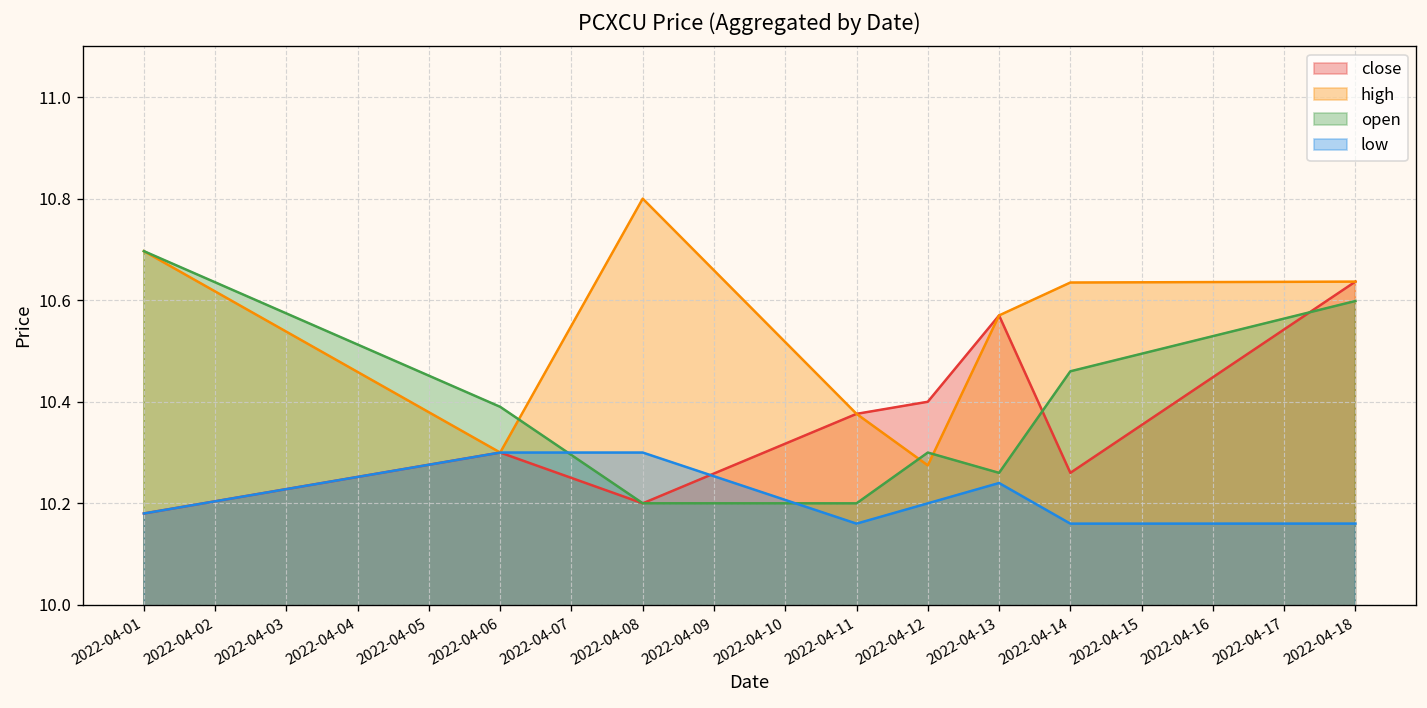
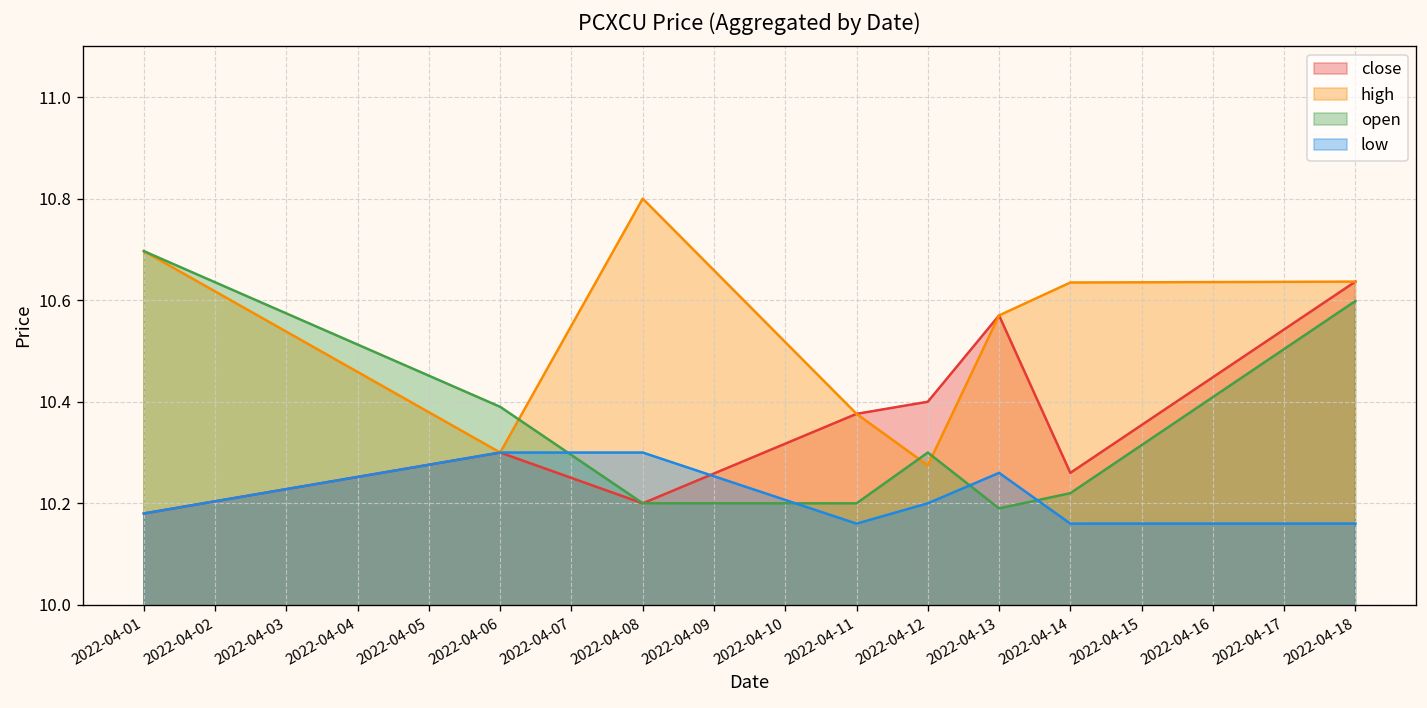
open, 2022-04-13: 10.26 -> 10.19
low, 2022-04-13: 10.24 -> 10.26
open, 2022-04-14: 10.46 -> 10.22
